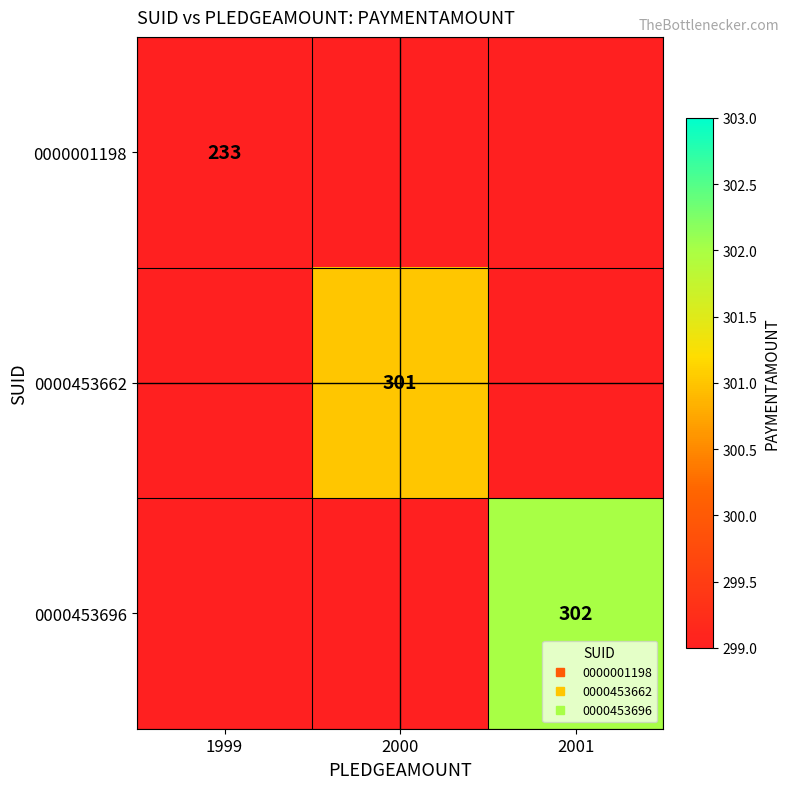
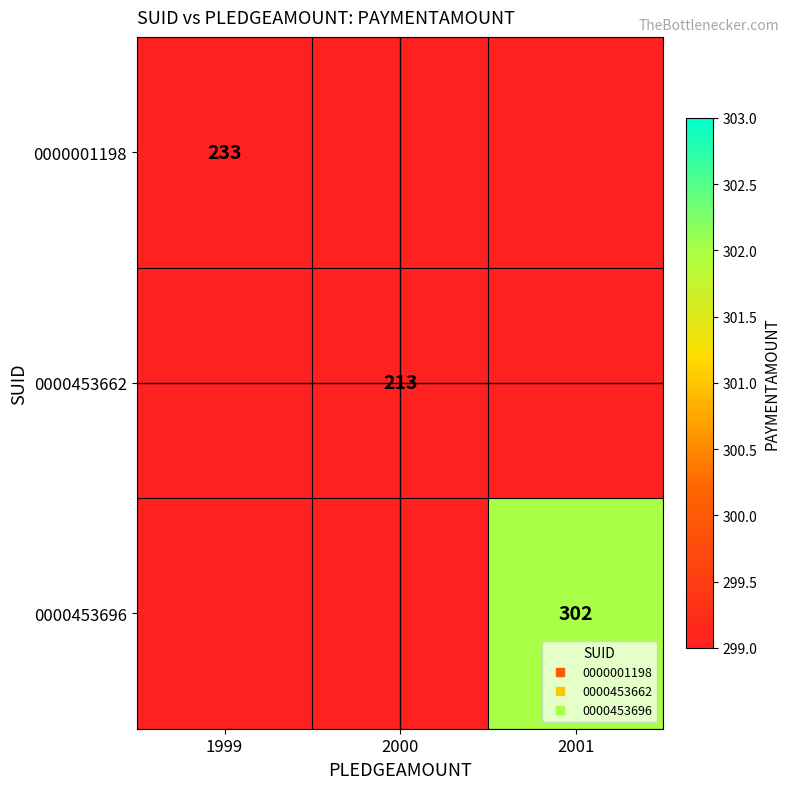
0000453662, 2000: 301 -> 213
